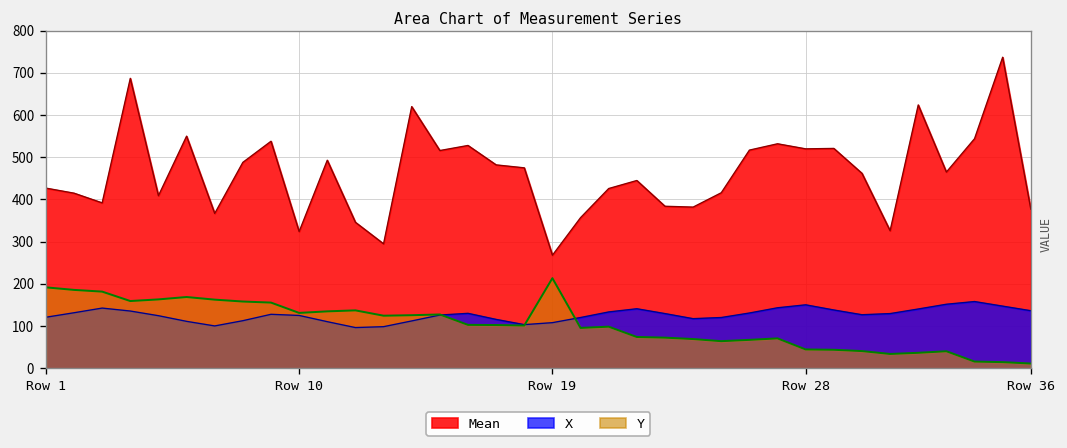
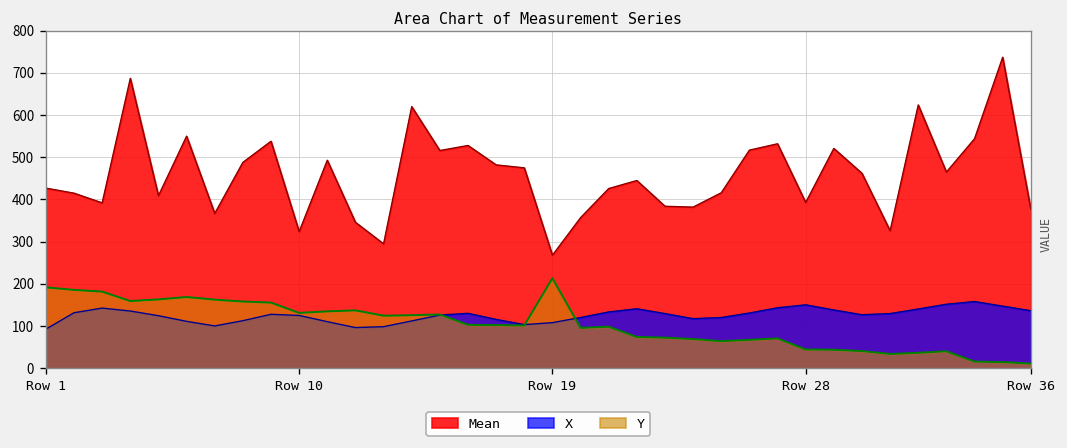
X, Row 1: 120 -> 90
Mean, Row 28: 520 -> 390
